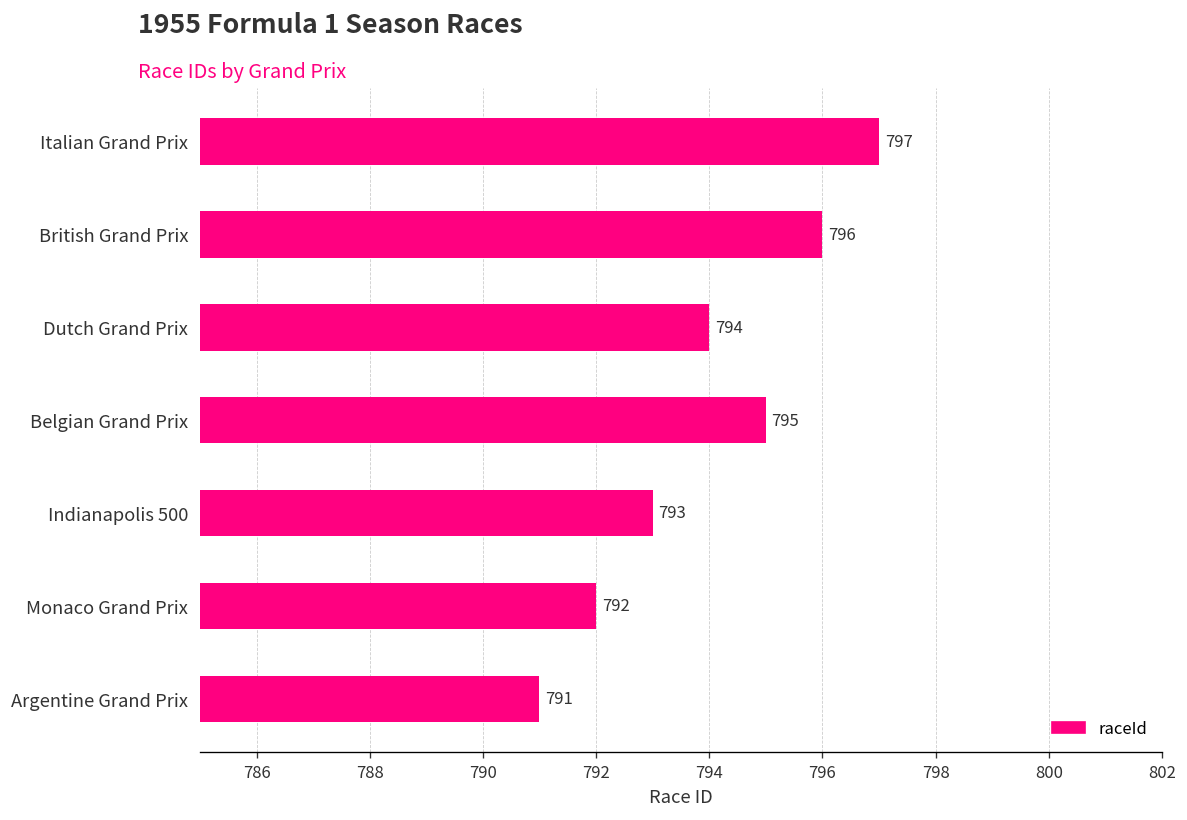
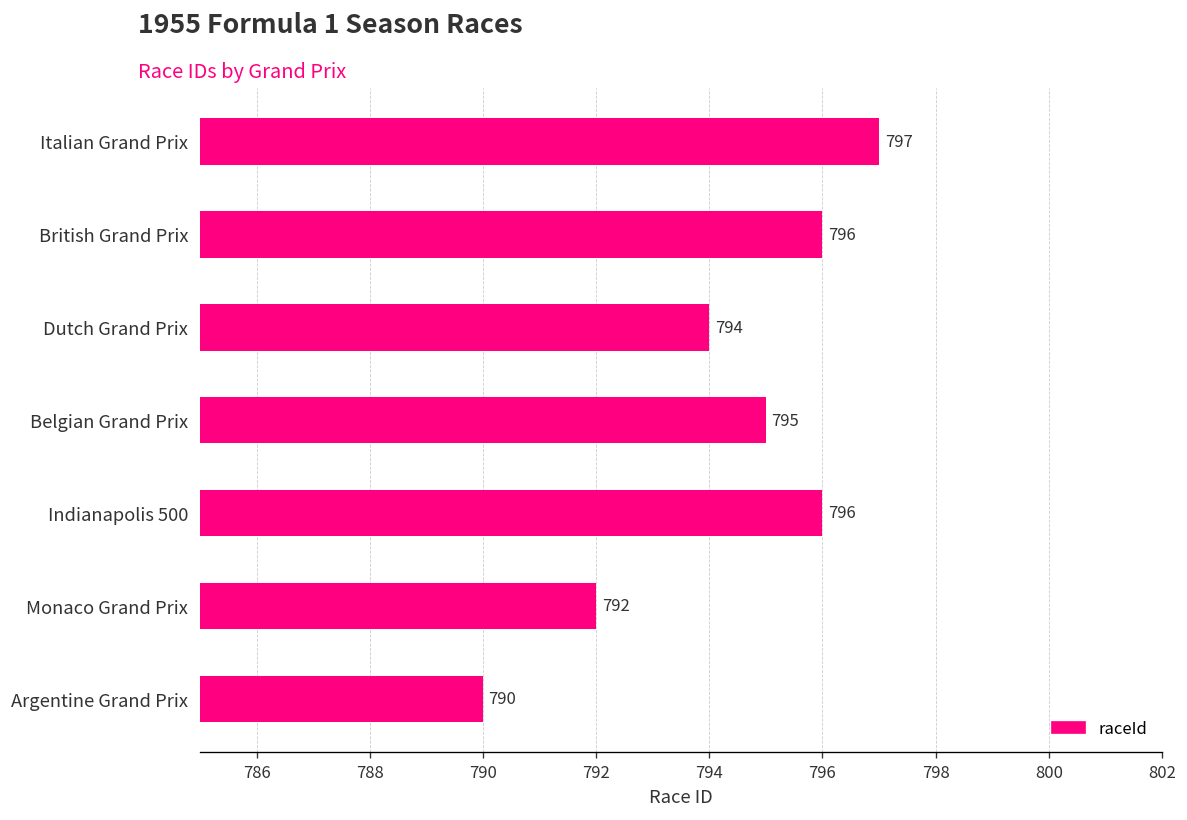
Indianapolis 500: 793 -> 796
Argentine Grand Prix: 791 -> 790
